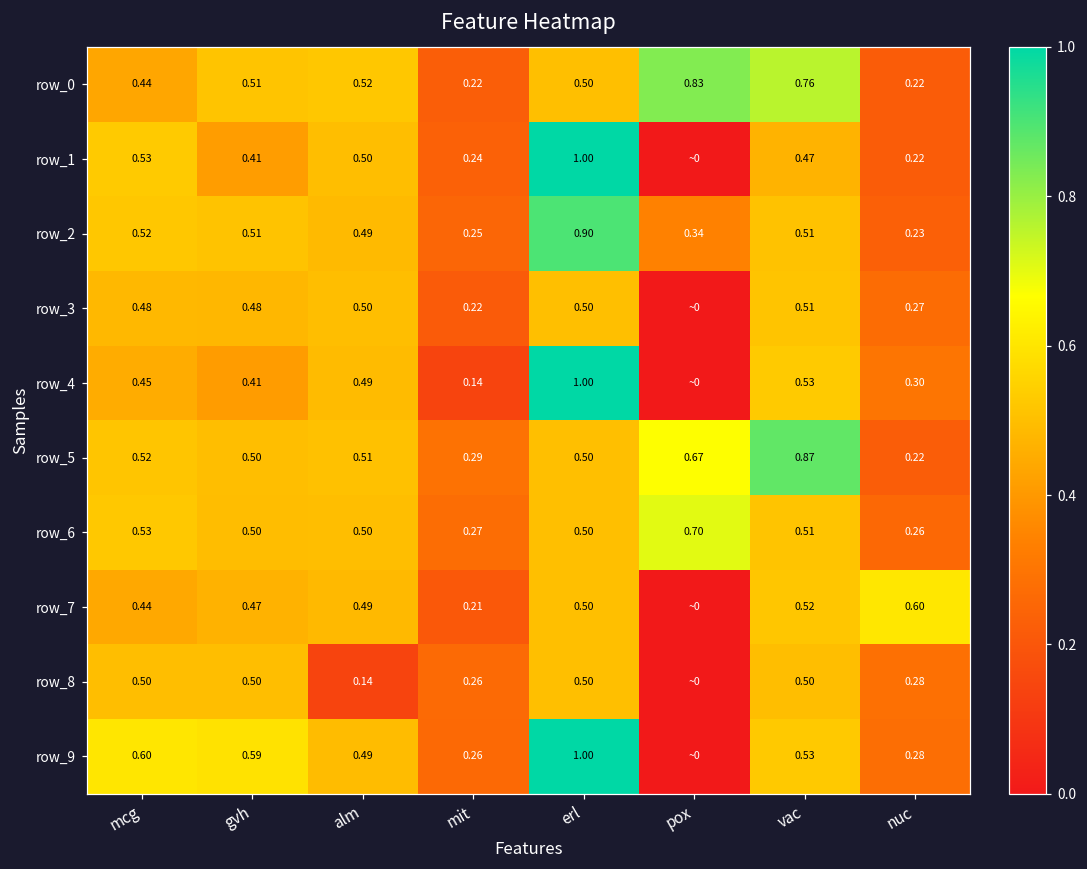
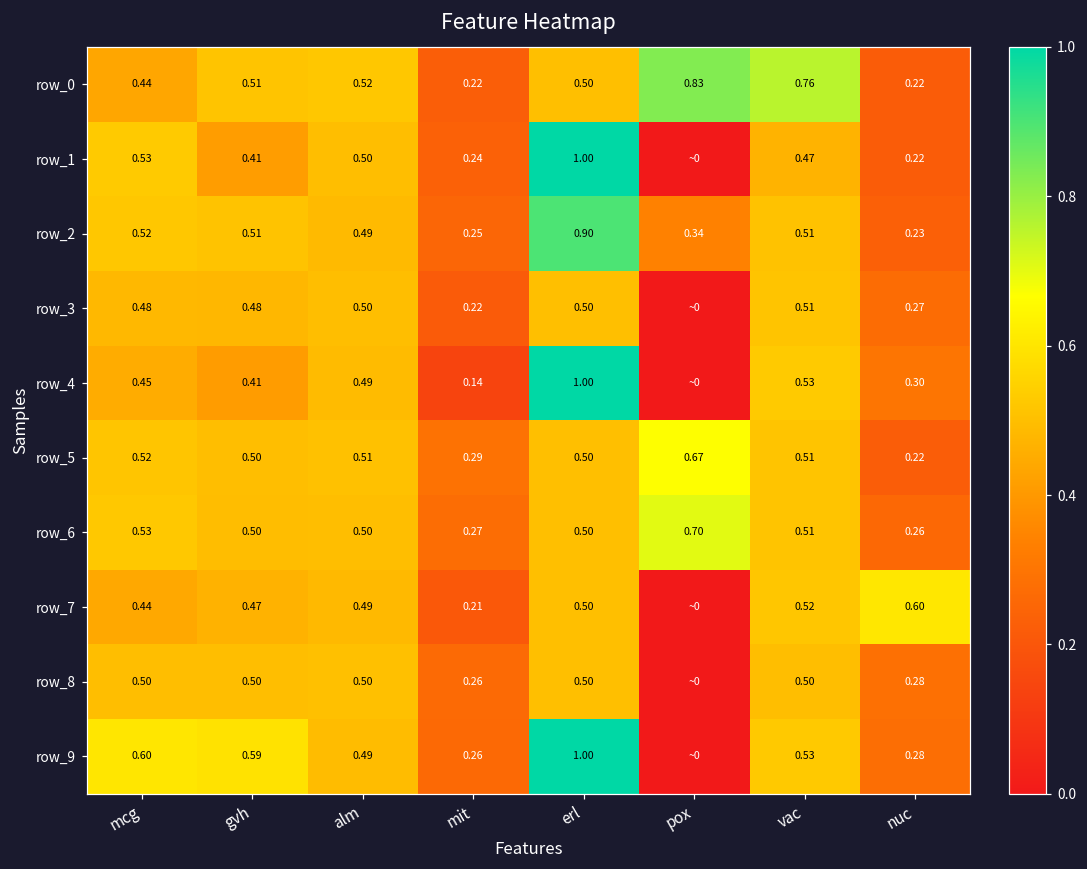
row_5, vac: 0.87 -> 0.51
row_8, alm: 0.14 -> 0.50
